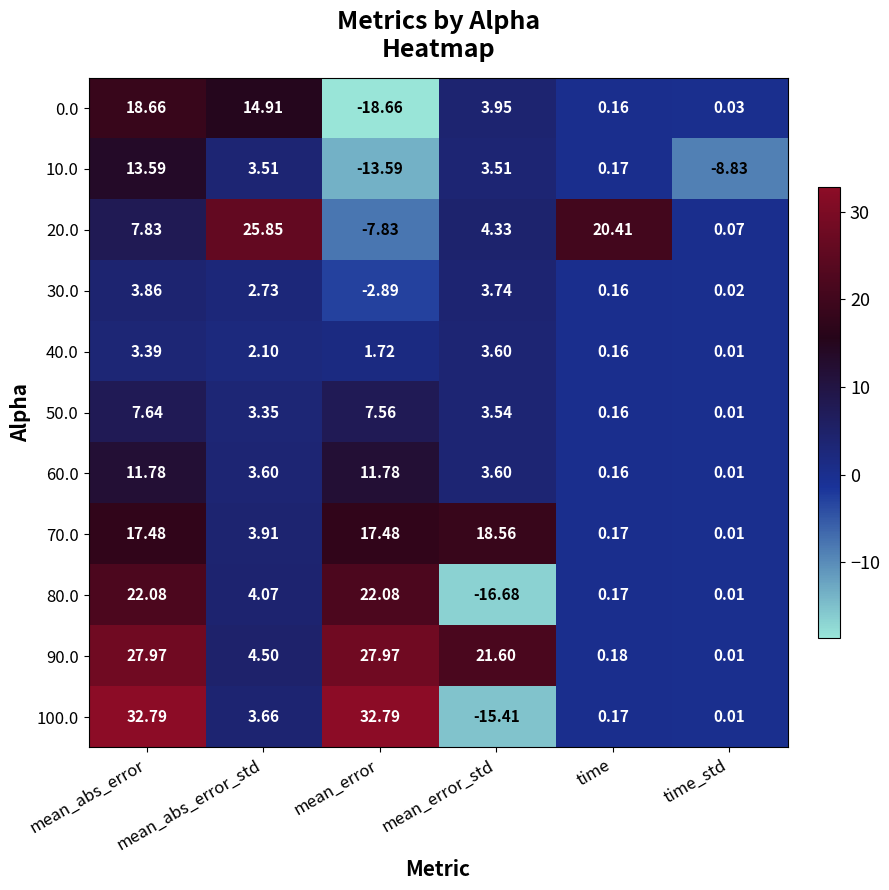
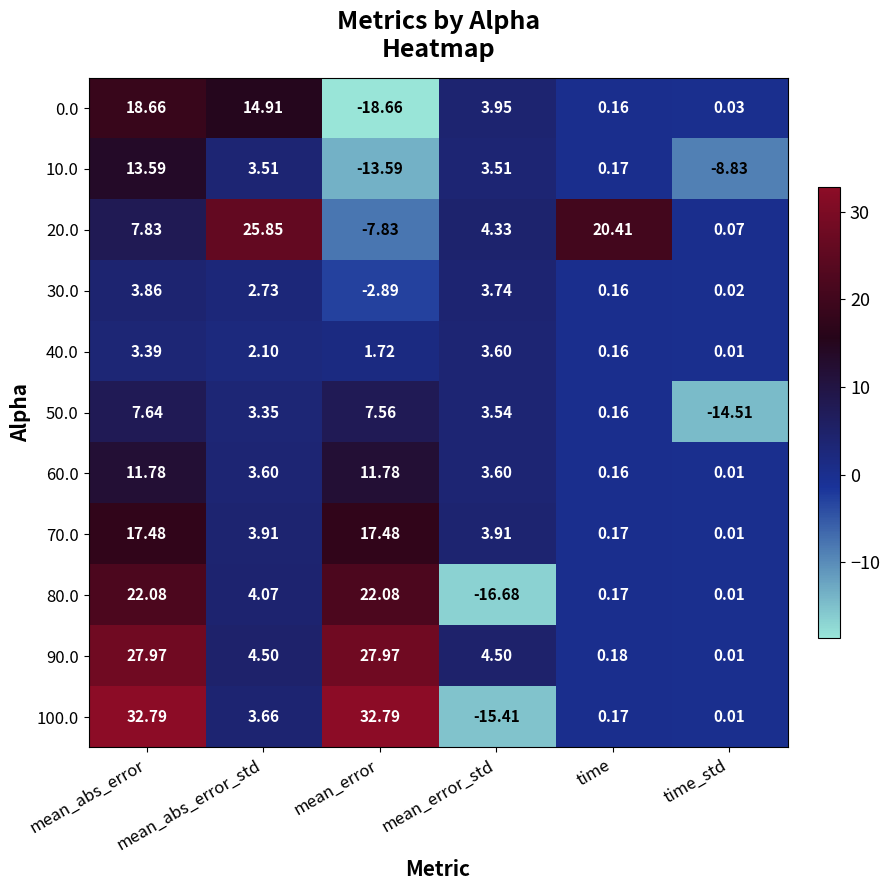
50.0, time_std: 0.01 -> -14.51
70.0, mean_error_std: 18.56 -> 3.91
90.0, mean_error_std: 21.60 -> 4.50
